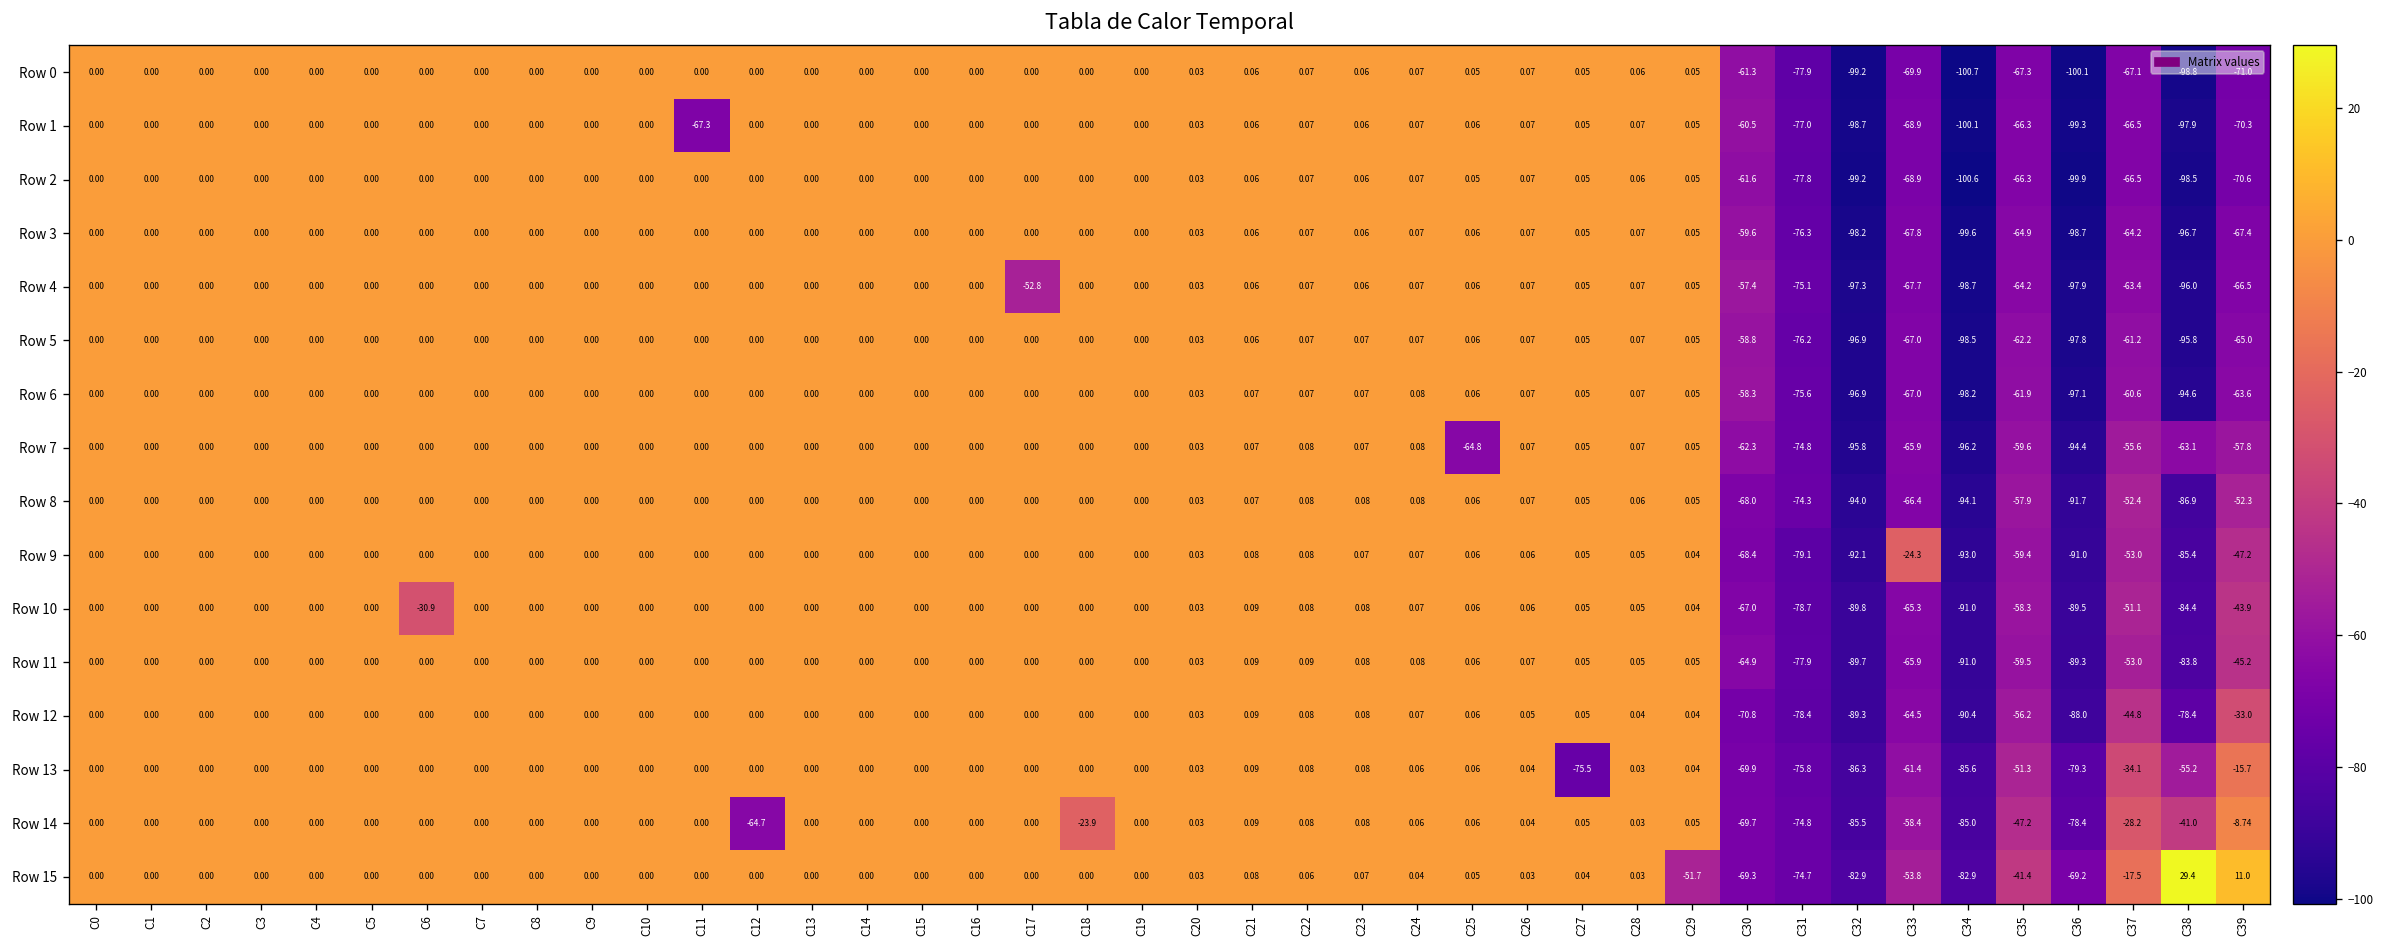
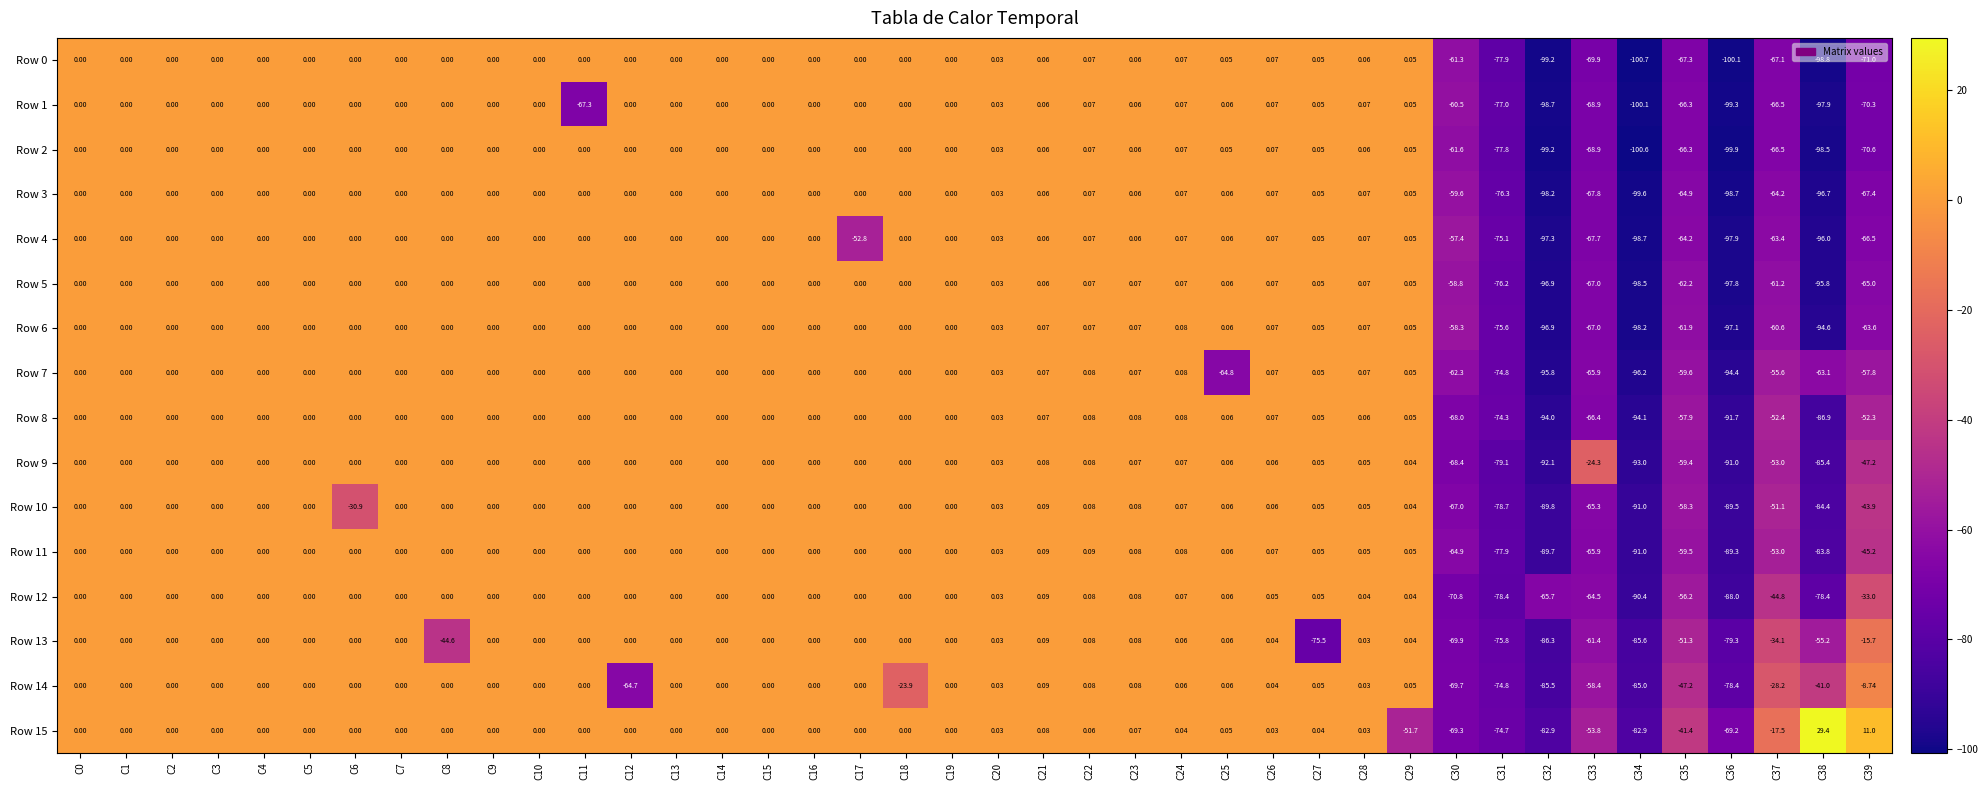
Row 12, C32: -89.3 -> -65.7
Row 13, C8: 0.00 -> -44.6
